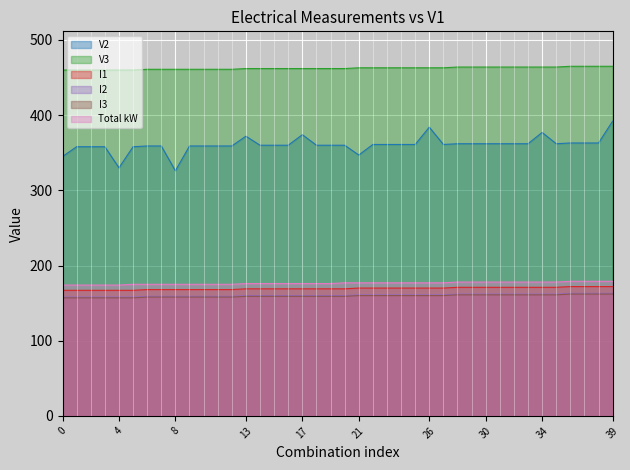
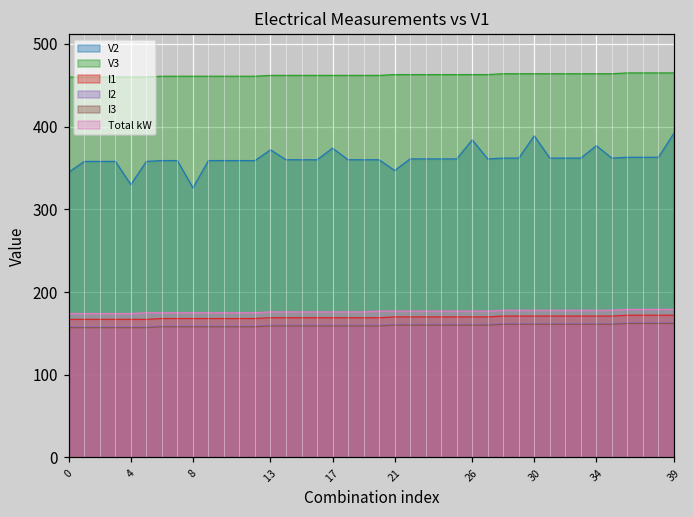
V2, 30: 360 -> 390
